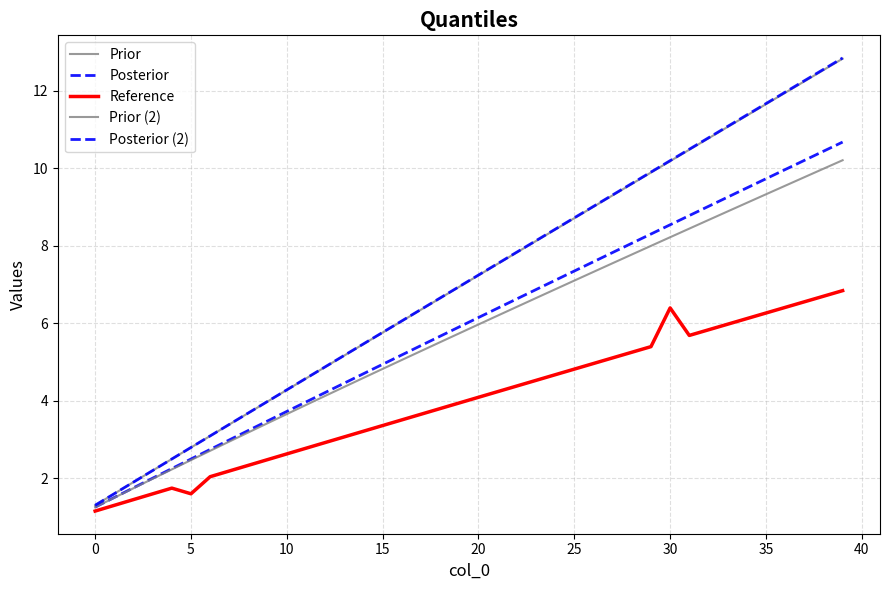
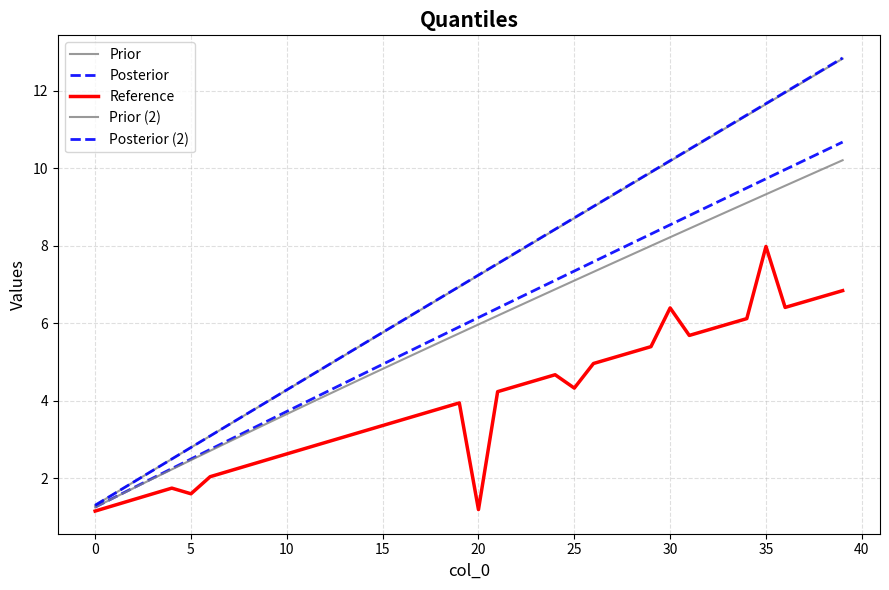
Reference, 20: 4.1 -> 1.2
Reference, 25: 4.8 -> 4.3
Reference, 35: 6.3 -> 8.0
